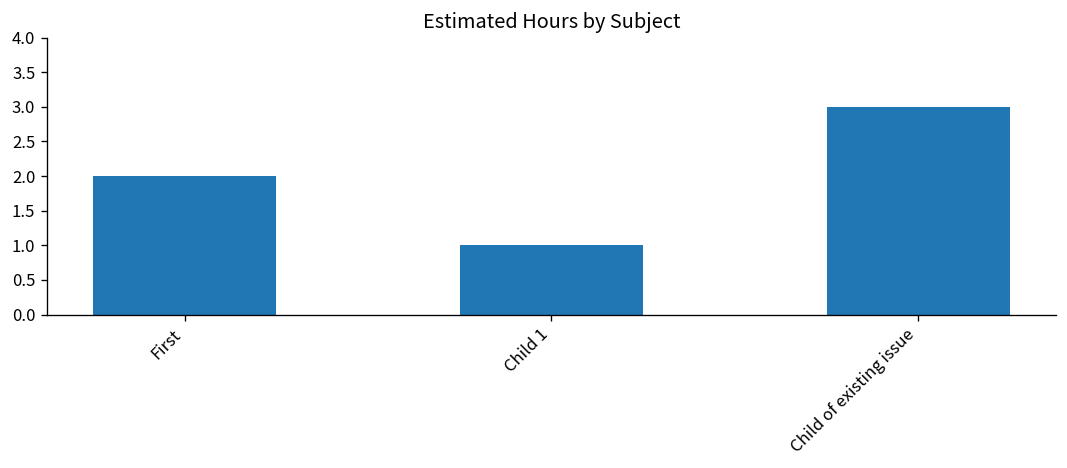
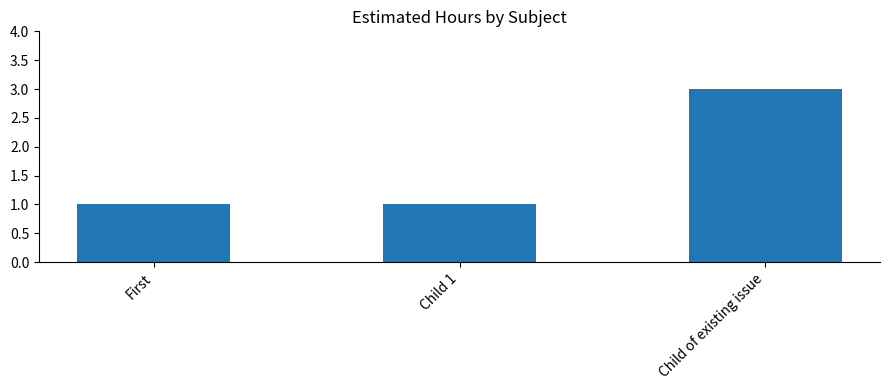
First: 2 -> 1
